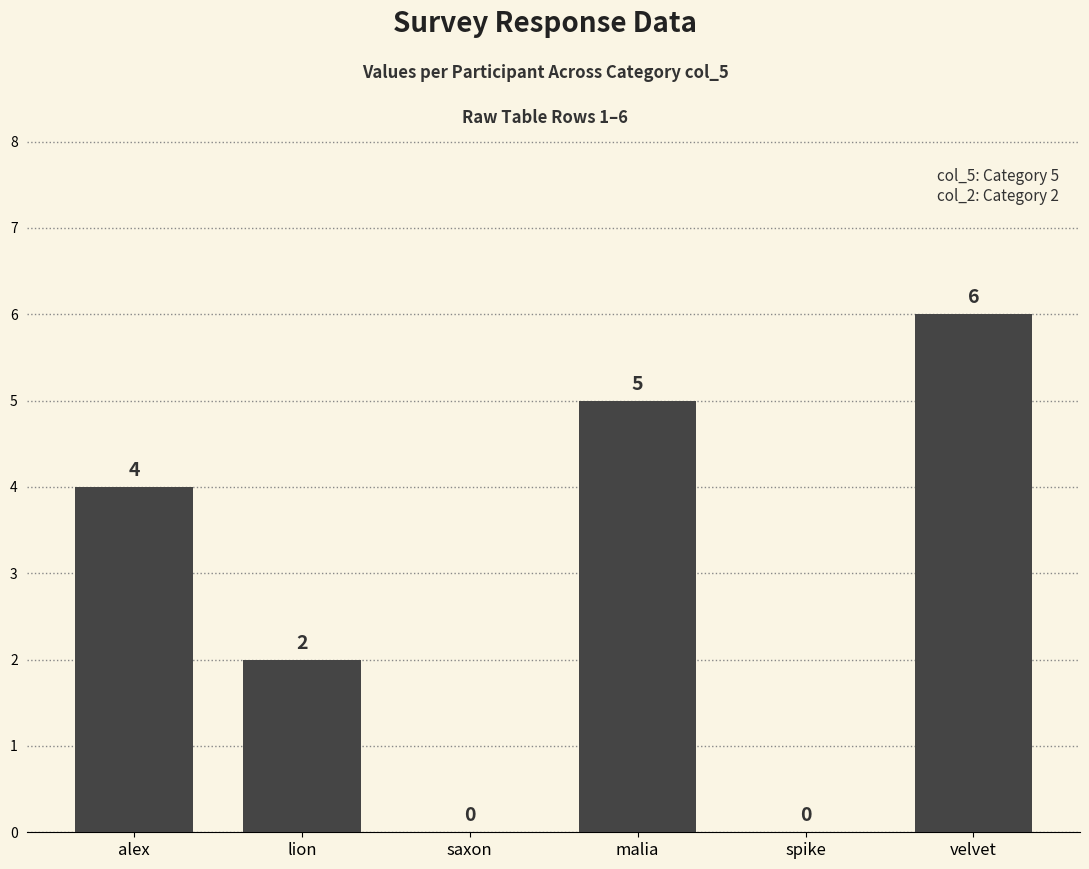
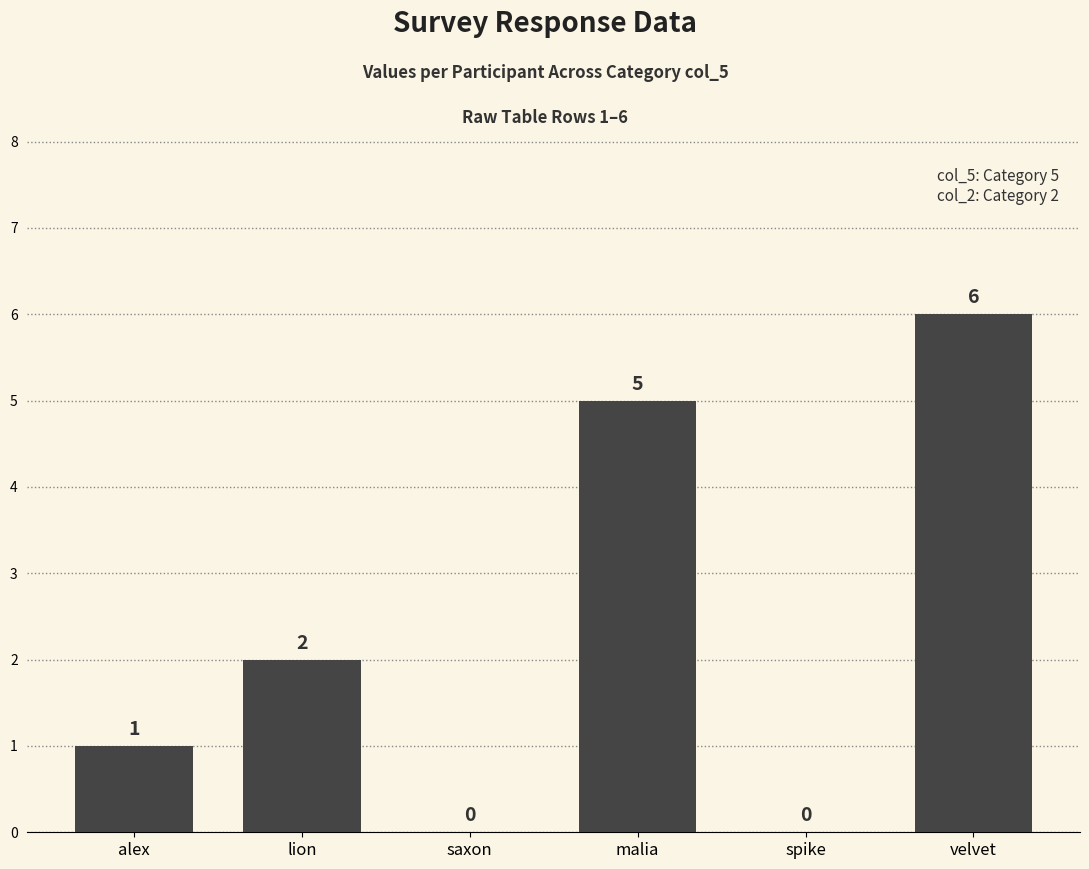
alex: 4 -> 1
